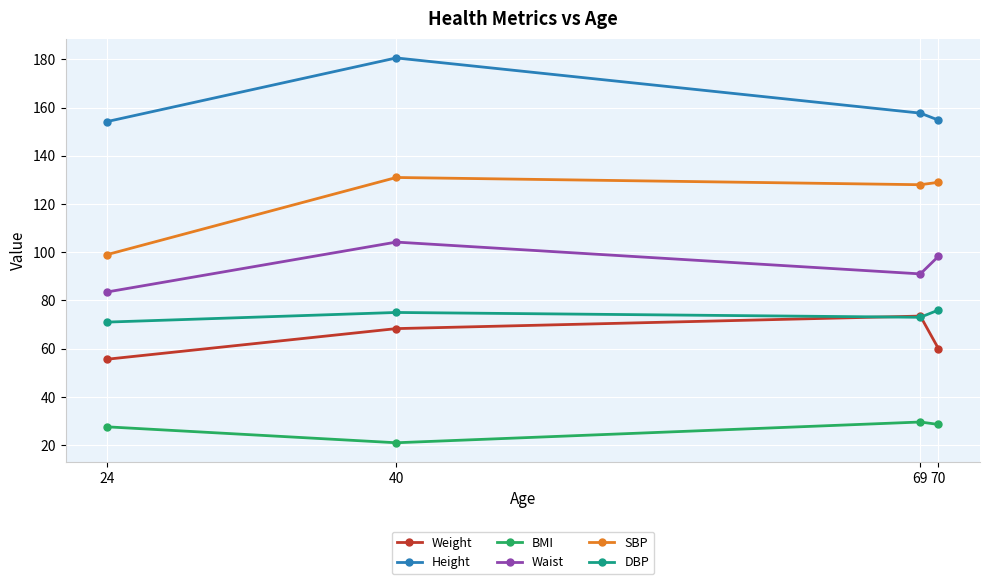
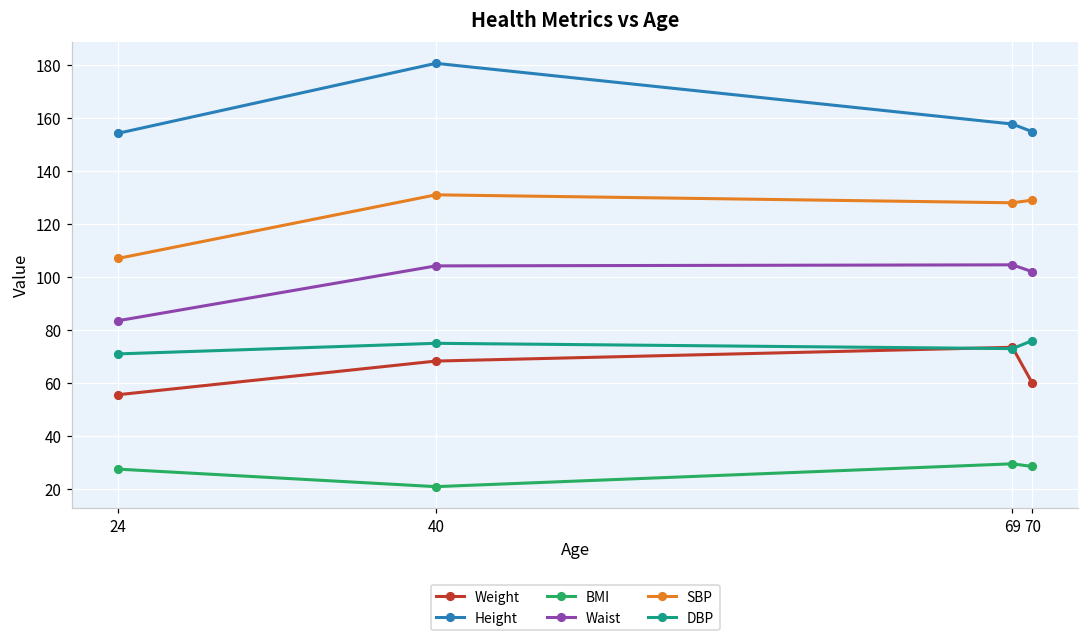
SBP, 24: 99 -> 107
Waist, 69: 91 -> 105
Waist, 70: 98 -> 102
